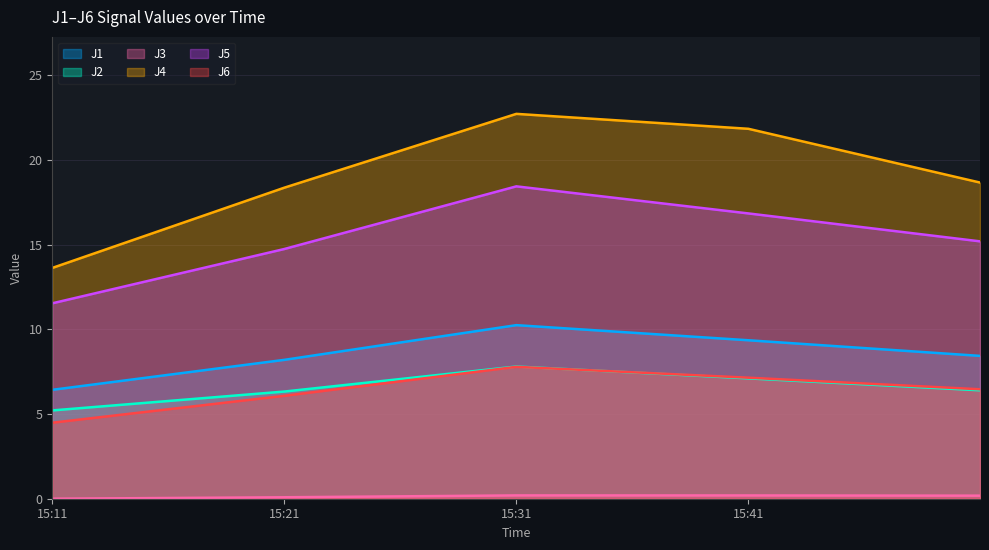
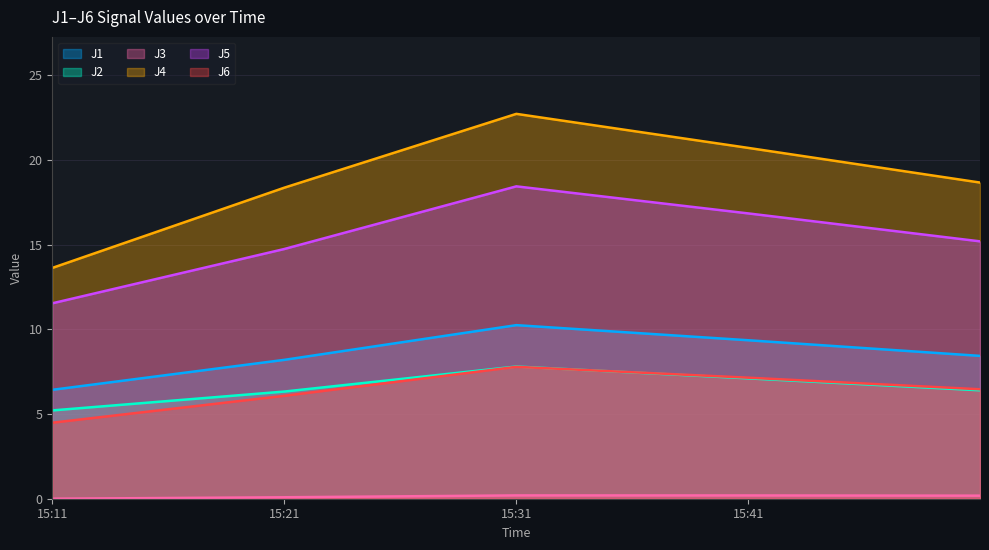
J4, 15:41: 21.8 -> 20.7
